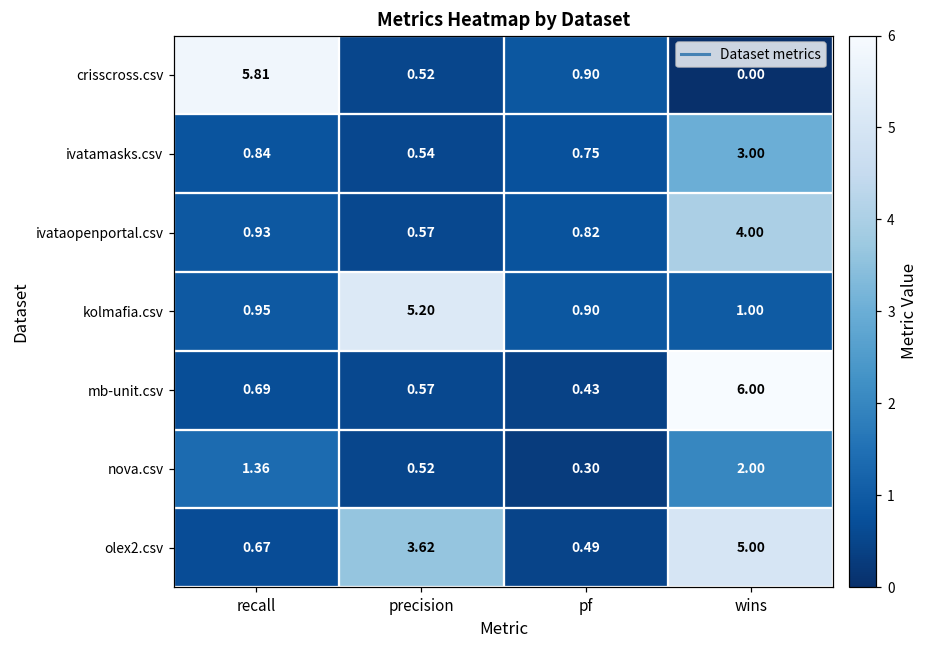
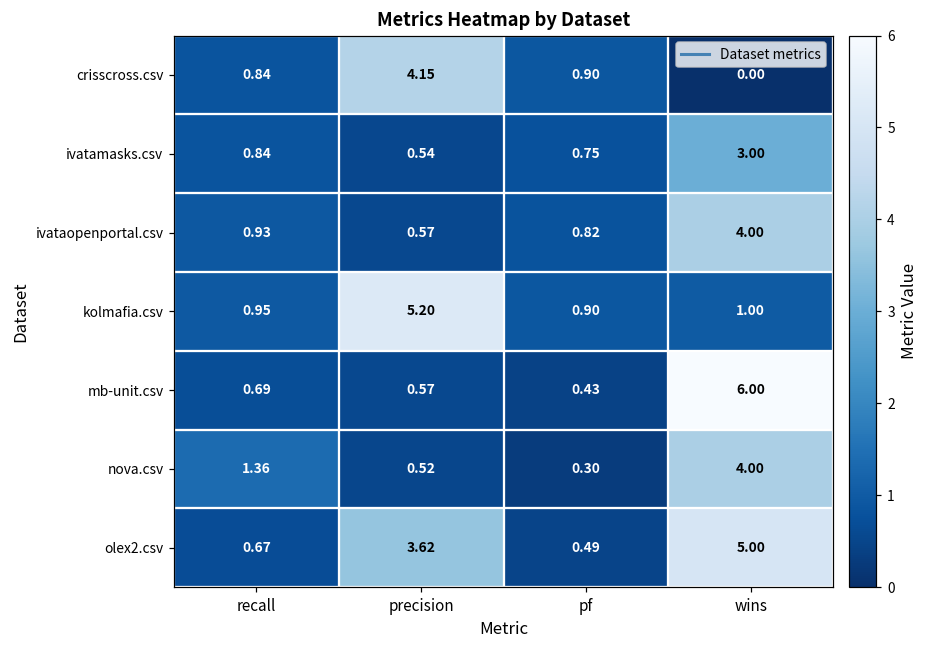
crisscross.csv, recall: 5.81 -> 0.84
crisscross.csv, precision: 0.52 -> 4.15
nova.csv, wins: 2.00 -> 4.00
